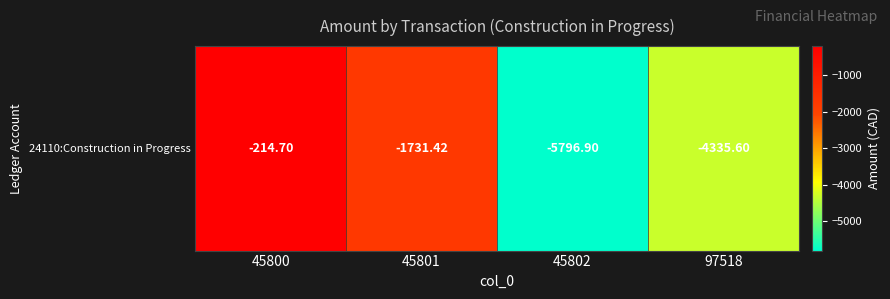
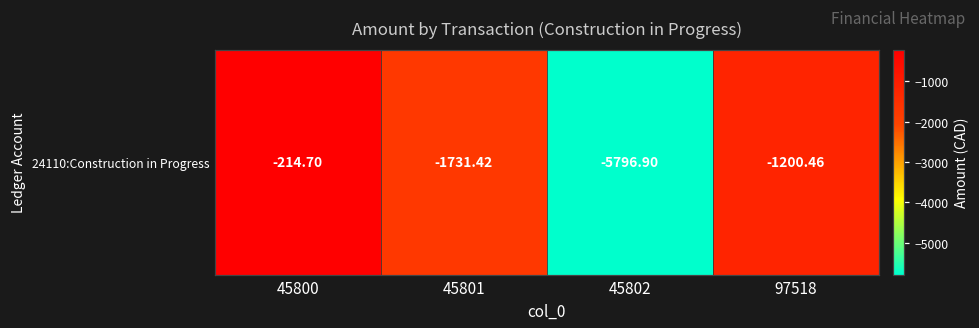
24110:Construction in Progress, 97518: -4335.60 -> -1200.46
